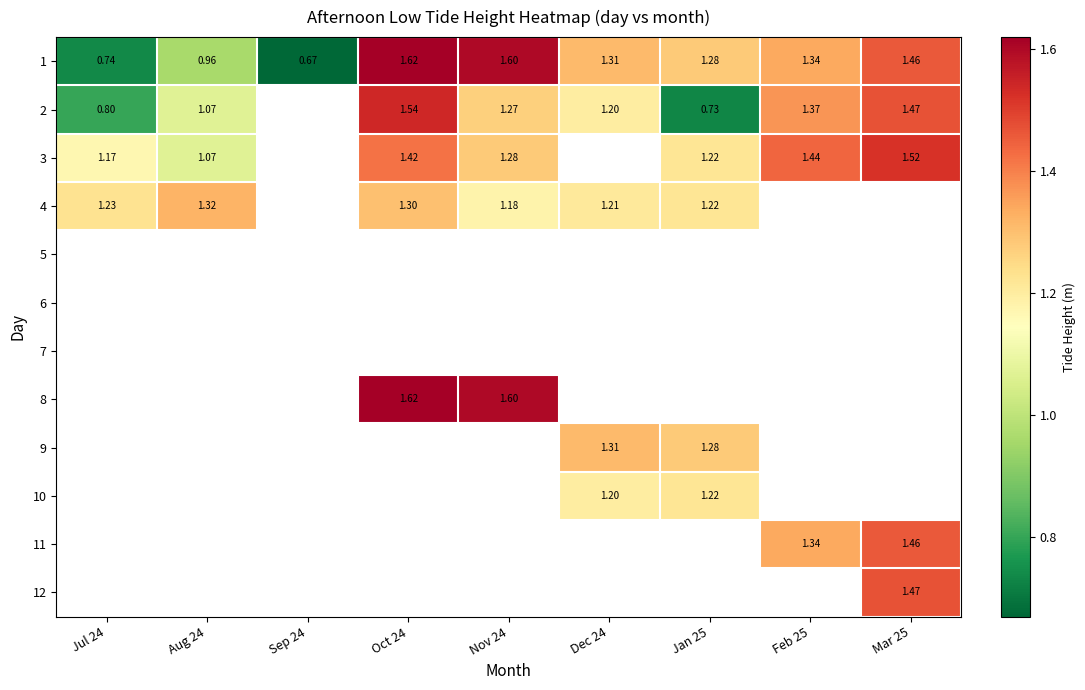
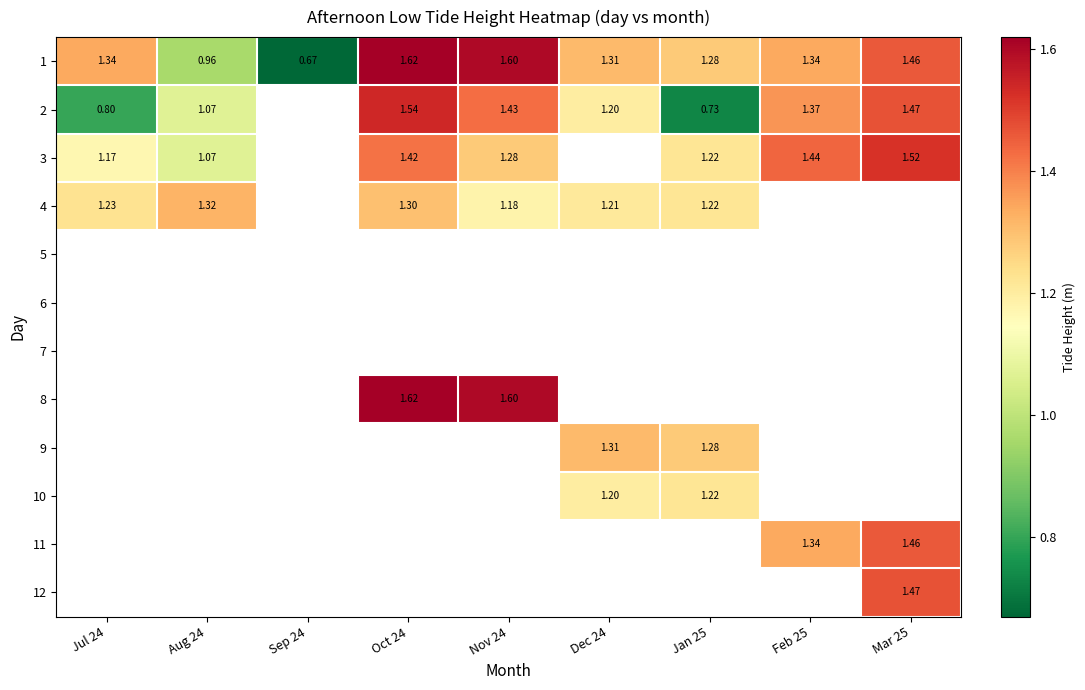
1, Jul 24: 0.74 -> 1.34
2, Nov 24: 1.27 -> 1.43
